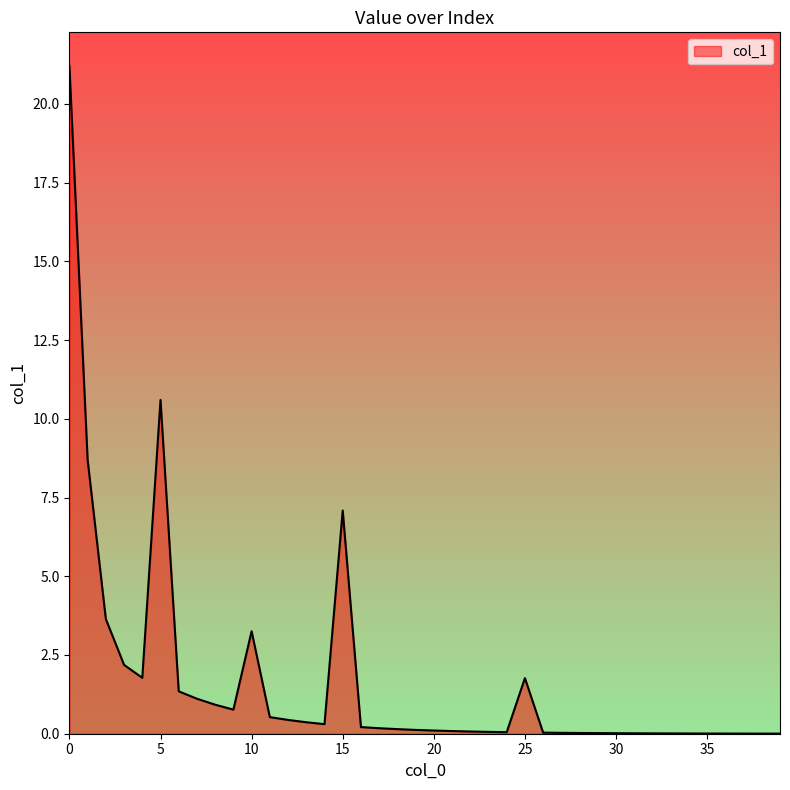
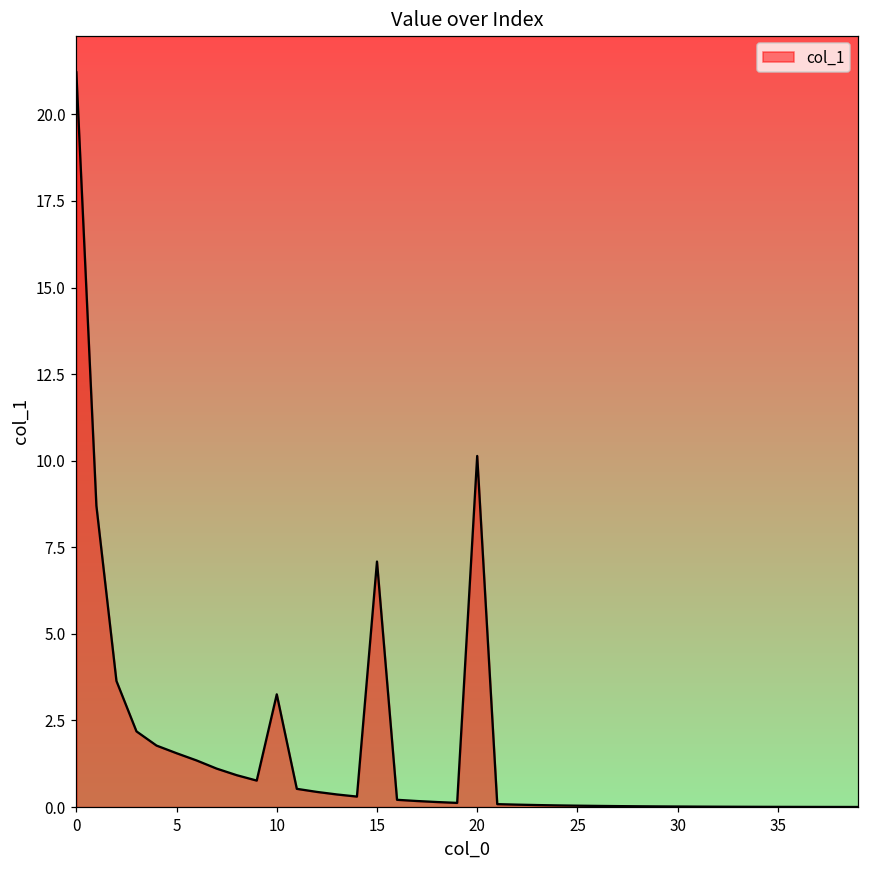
5: 10.6 -> 1.6
20: 0.1 -> 10.1
25: 1.8 -> 0.0
